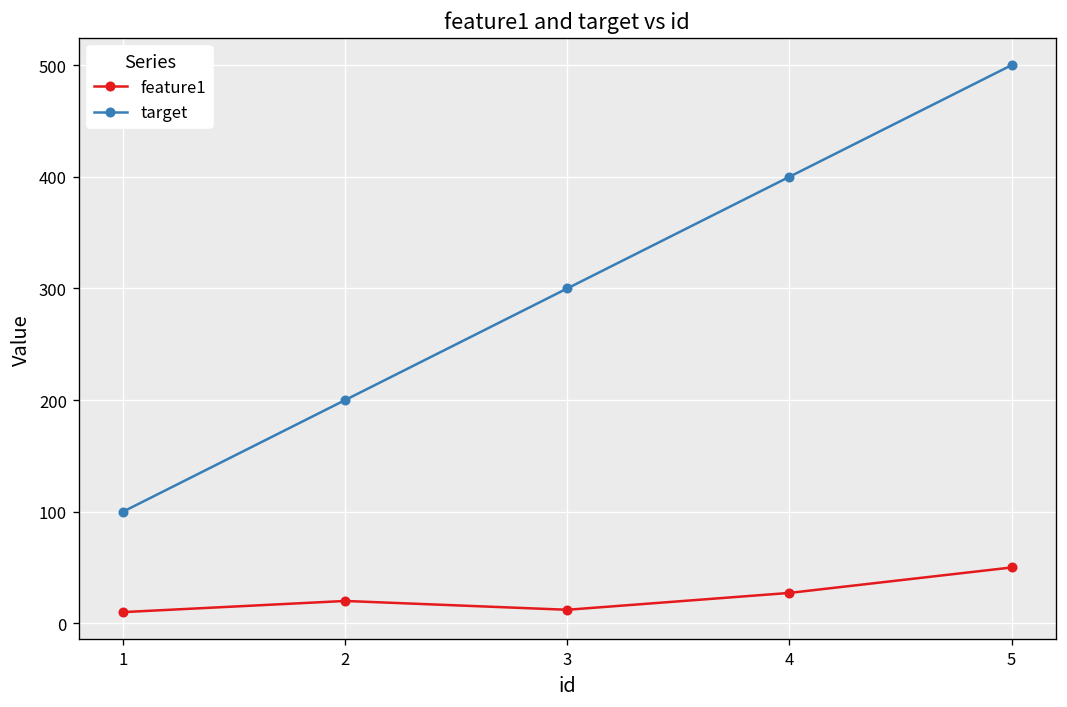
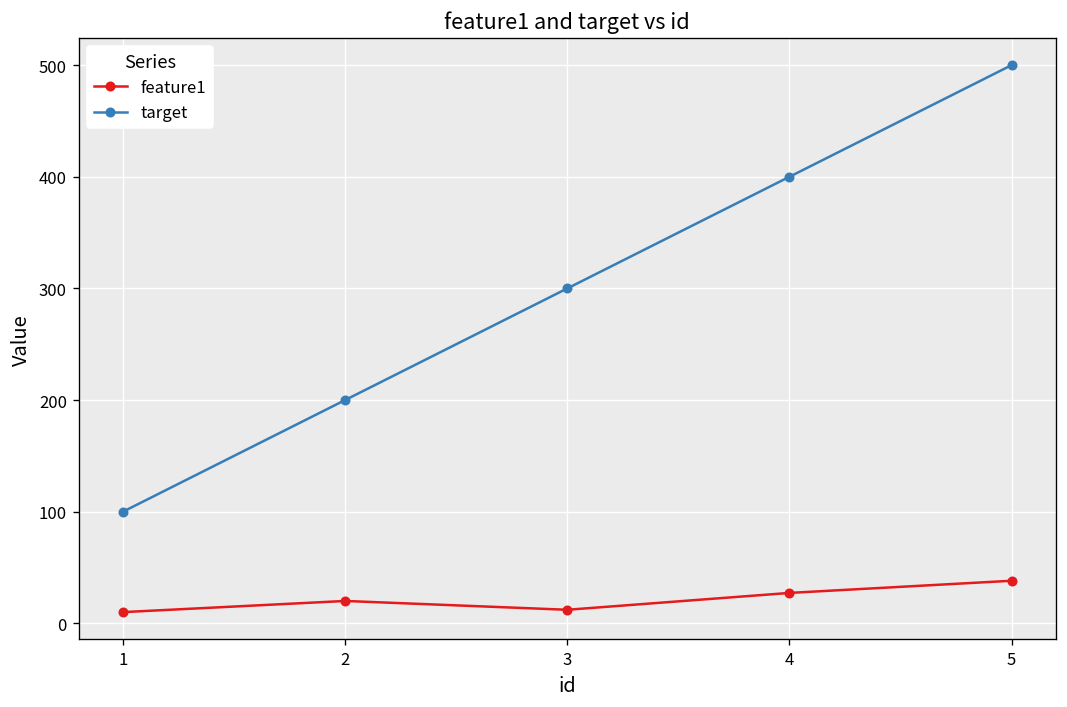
feature1, 5: 50 -> 40
